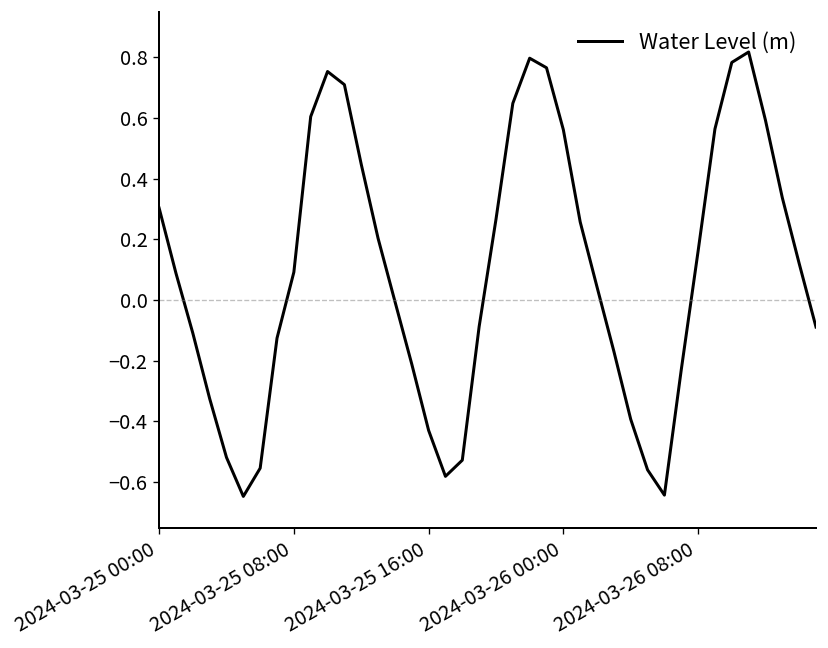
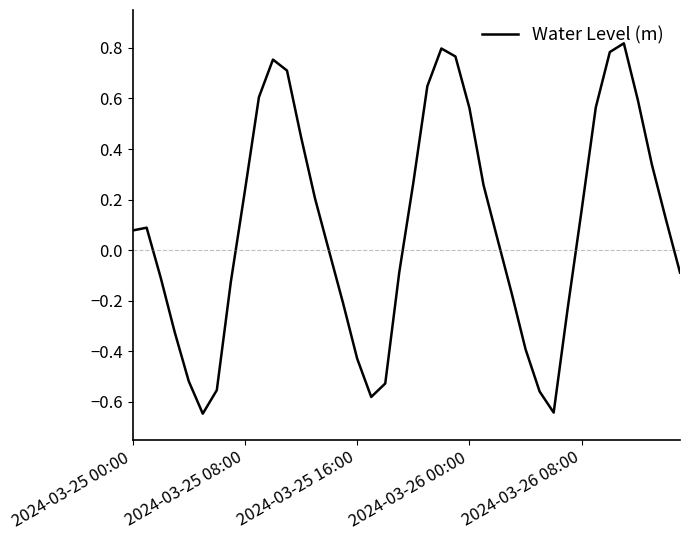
2024-03-25 00:00: 0.30 -> 0.08
2024-03-25 08:00: 0.09 -> 0.23
